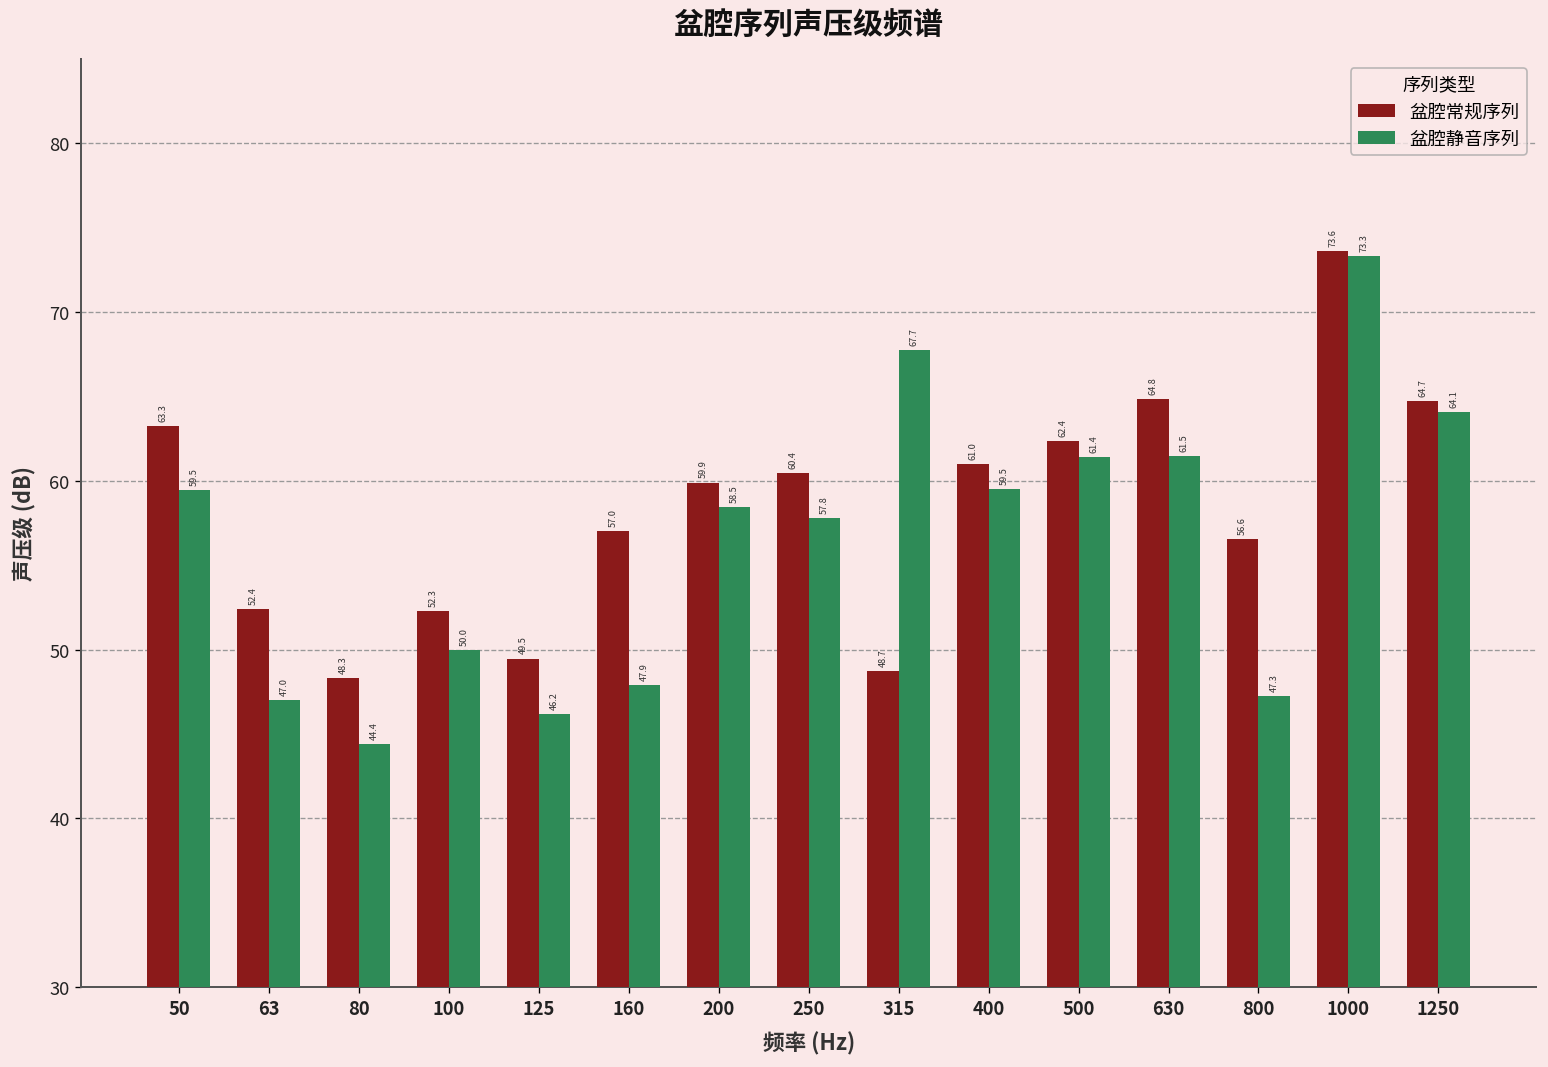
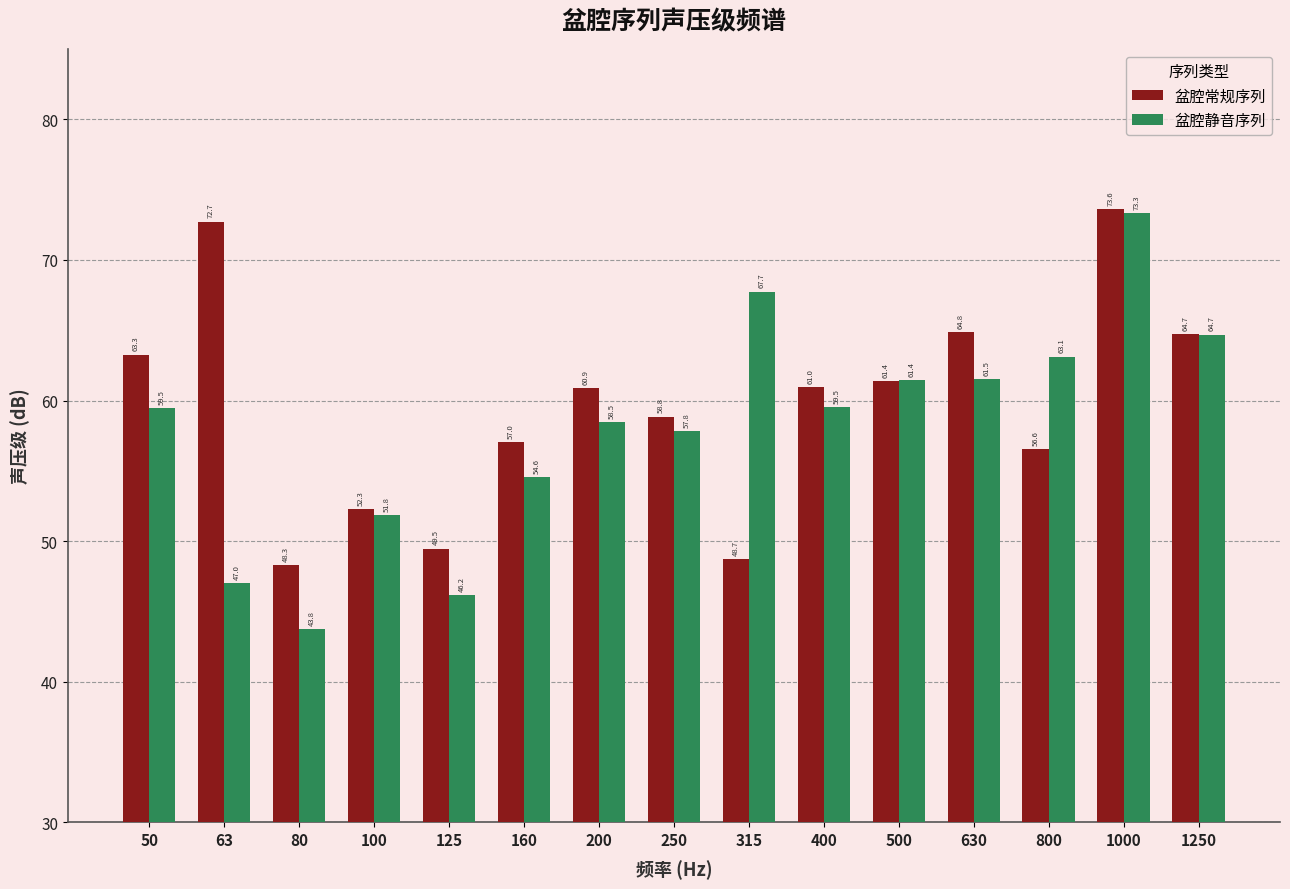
盆腔常规序列, 63: 52.4 -> 72.7
盆腔静音序列, 80: 44.4 -> 43.8
盆腔静音序列, 100: 50.0 -> 51.8
盆腔静音序列, 160: 47.9 -> 54.6
盆腔常规序列, 200: 59.9 -> 60.9
盆腔常规序列, 250: 60.4 -> 58.8
盆腔常规序列, 500: 62.4 -> 61.4
盆腔静音序列, 800: 47.3 -> 63.1
盆腔静音序列, 1250: 64.1 -> 64.7
